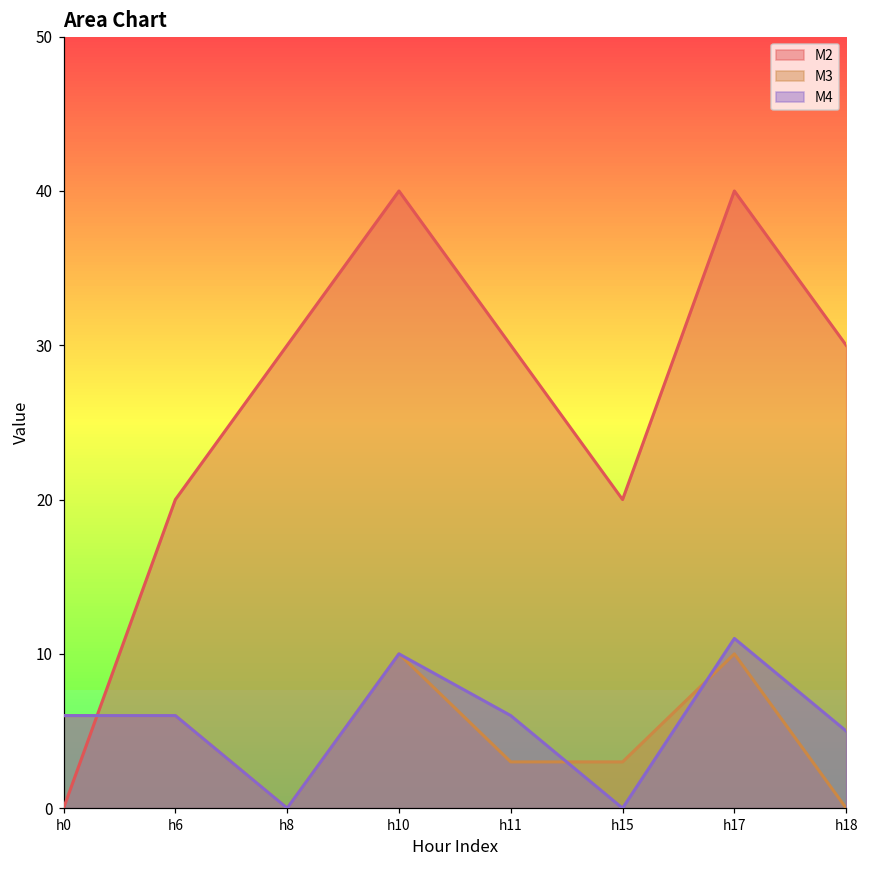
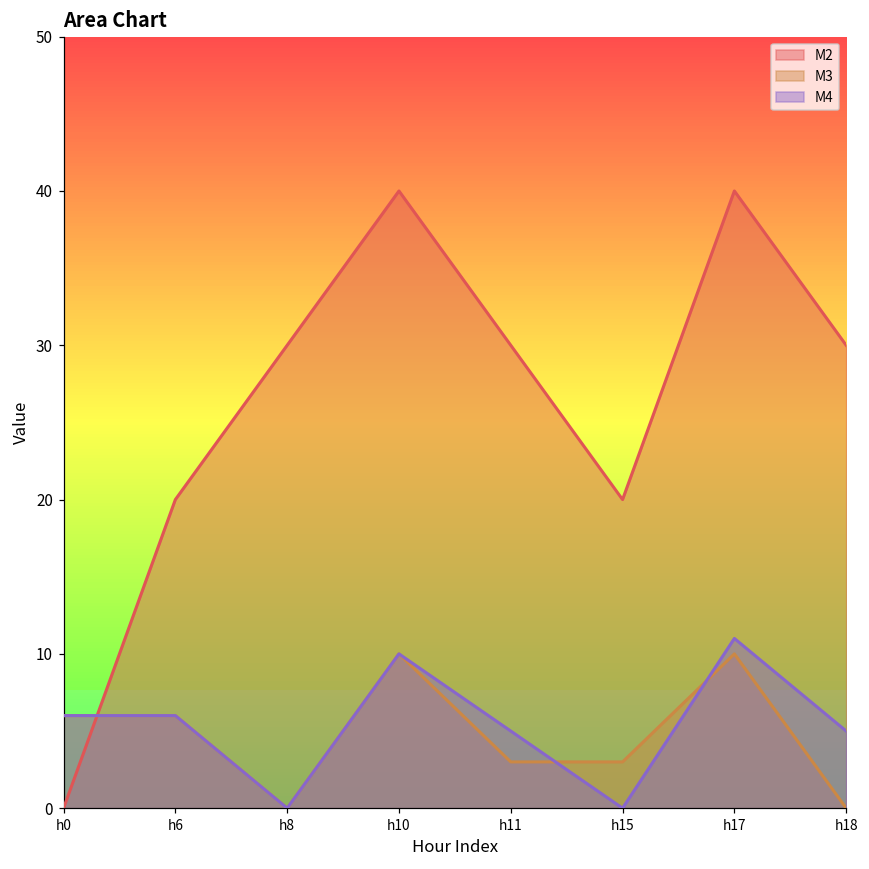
M4, h11: 6 -> 5
